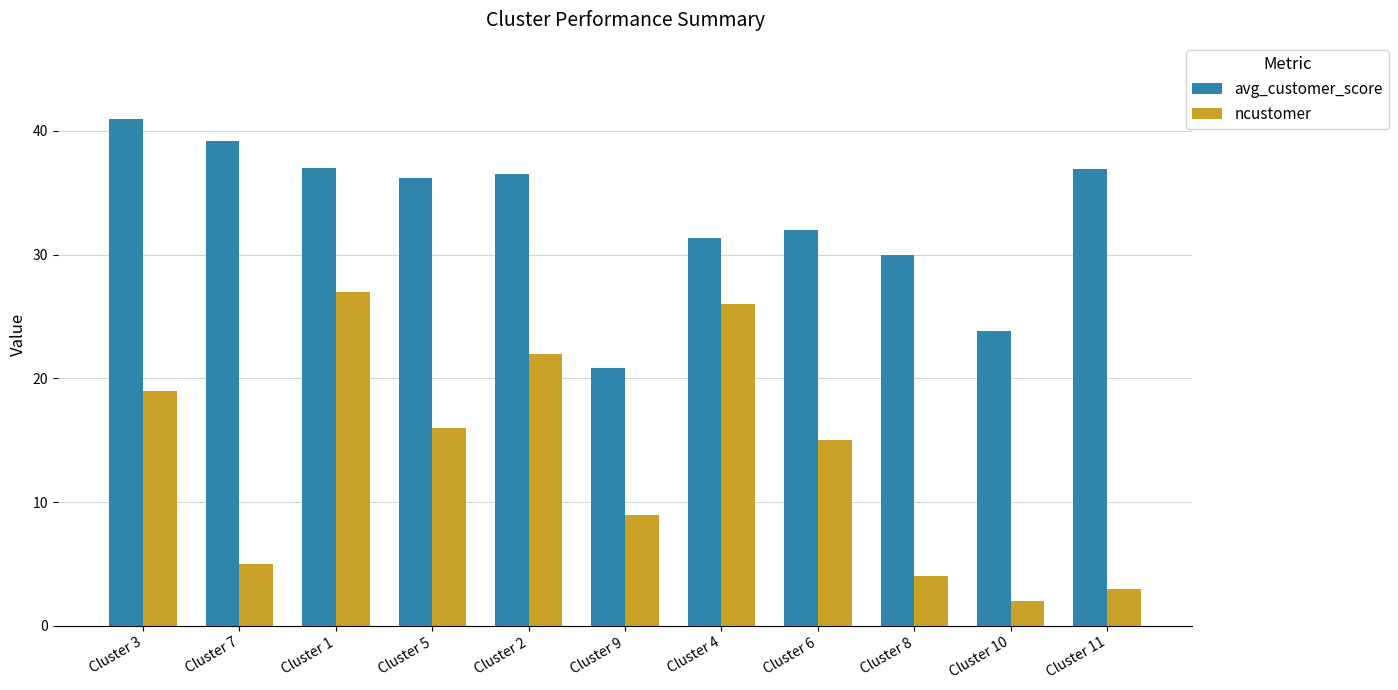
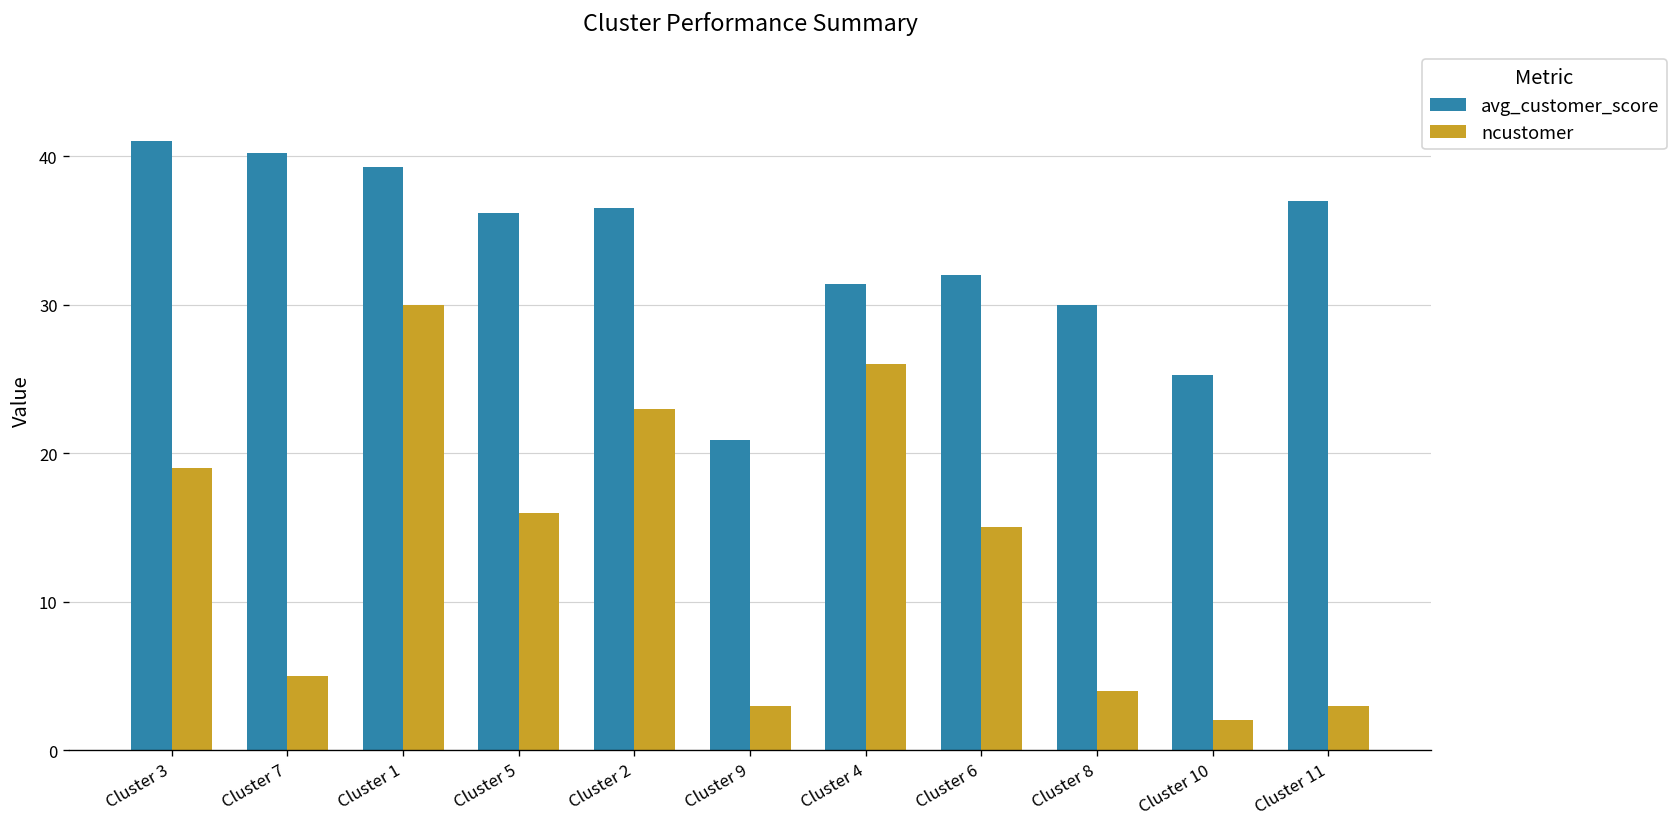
avg_customer_score, Cluster 7: 39.2 -> 40.2
avg_customer_score, Cluster 1: 37.0 -> 39.3
ncustomer, Cluster 1: 27 -> 30
ncustomer, Cluster 2: 22 -> 23
ncustomer, Cluster 9: 9 -> 3
avg_customer_score, Cluster 10: 23.9 -> 25.3
